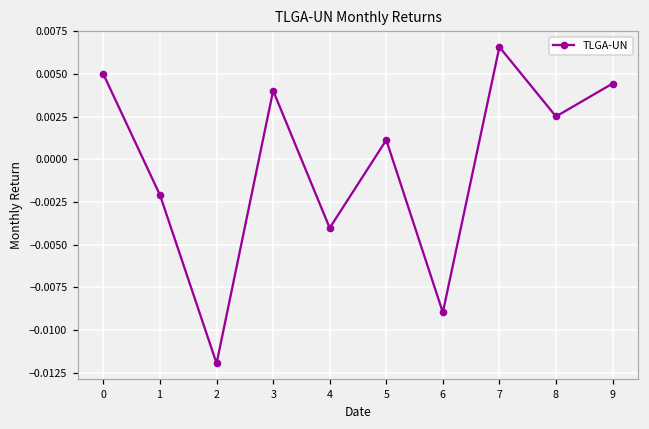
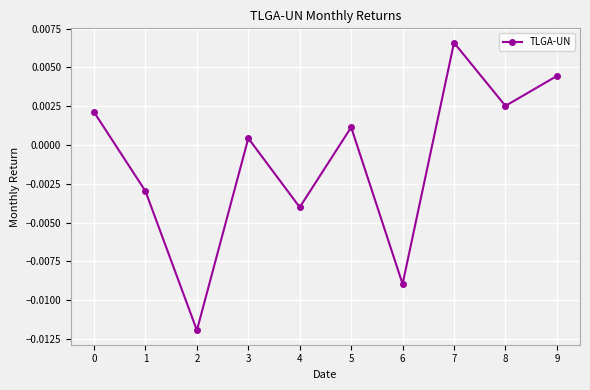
0: 0.0050 -> 0.0021
1: -0.0021 -> -0.0030
3: 0.0040 -> 0.0004
